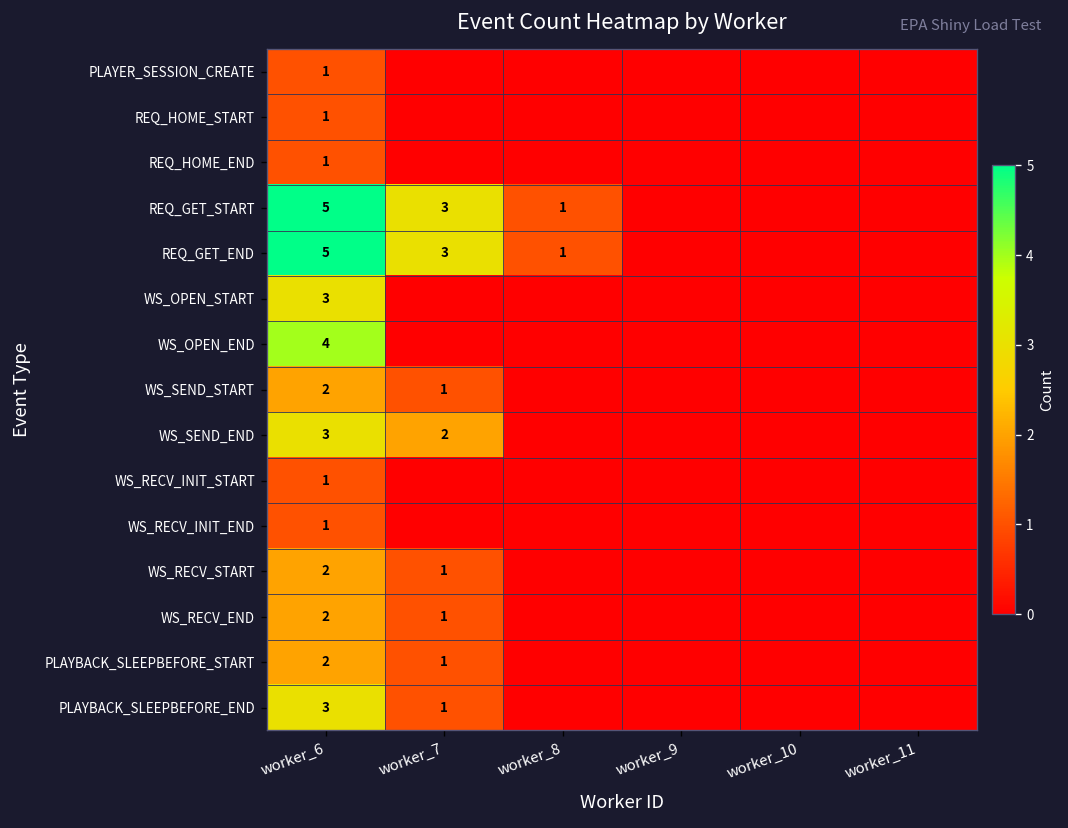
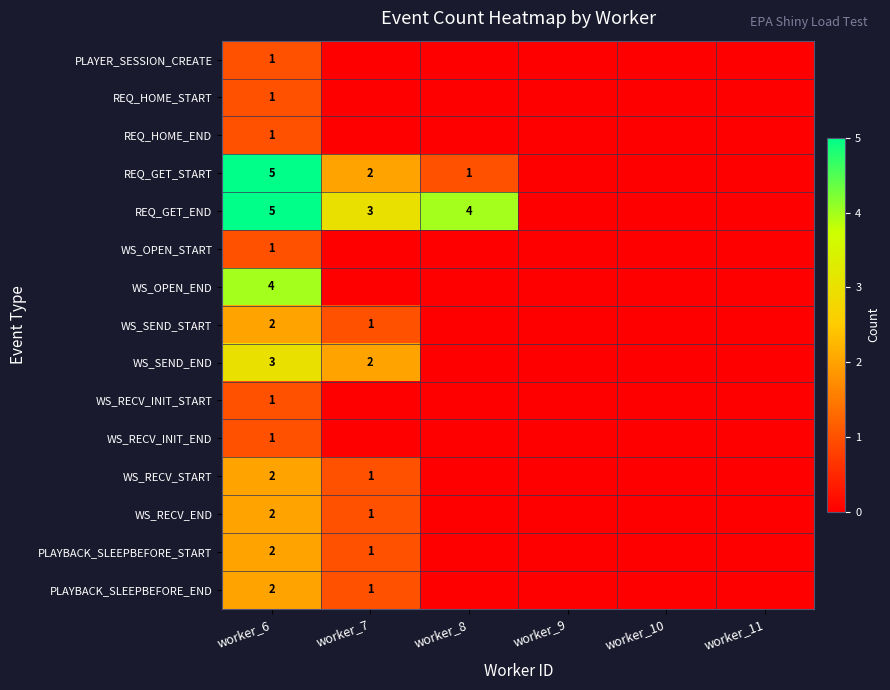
REQ_GET_START, worker_7: 3 -> 2
REQ_GET_END, worker_8: 1 -> 4
WS_OPEN_START, worker_6: 3 -> 1
PLAYBACK_SLEEPBEFORE_END, worker_6: 3 -> 2
